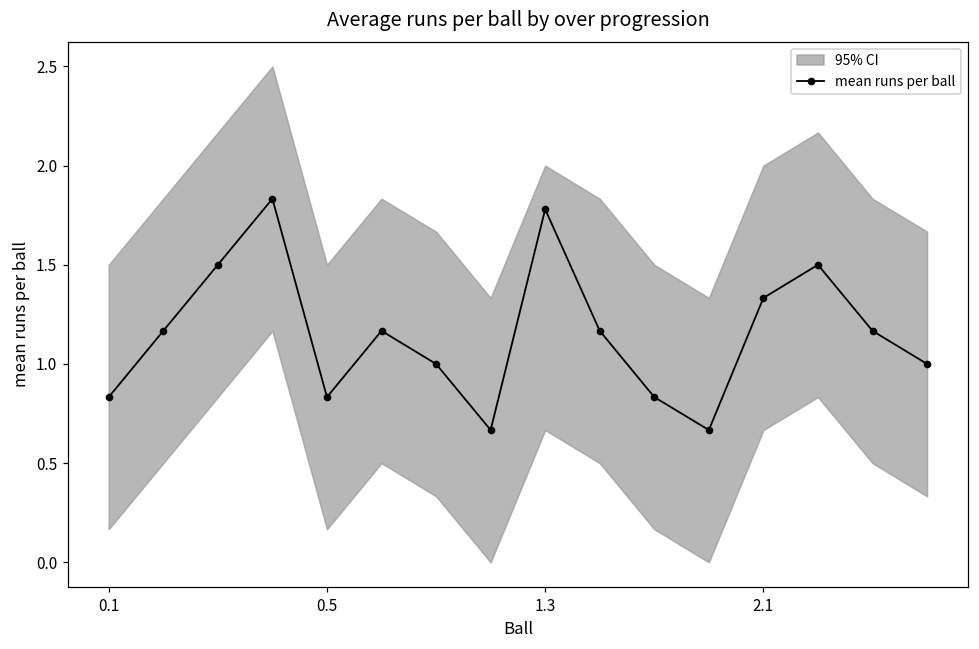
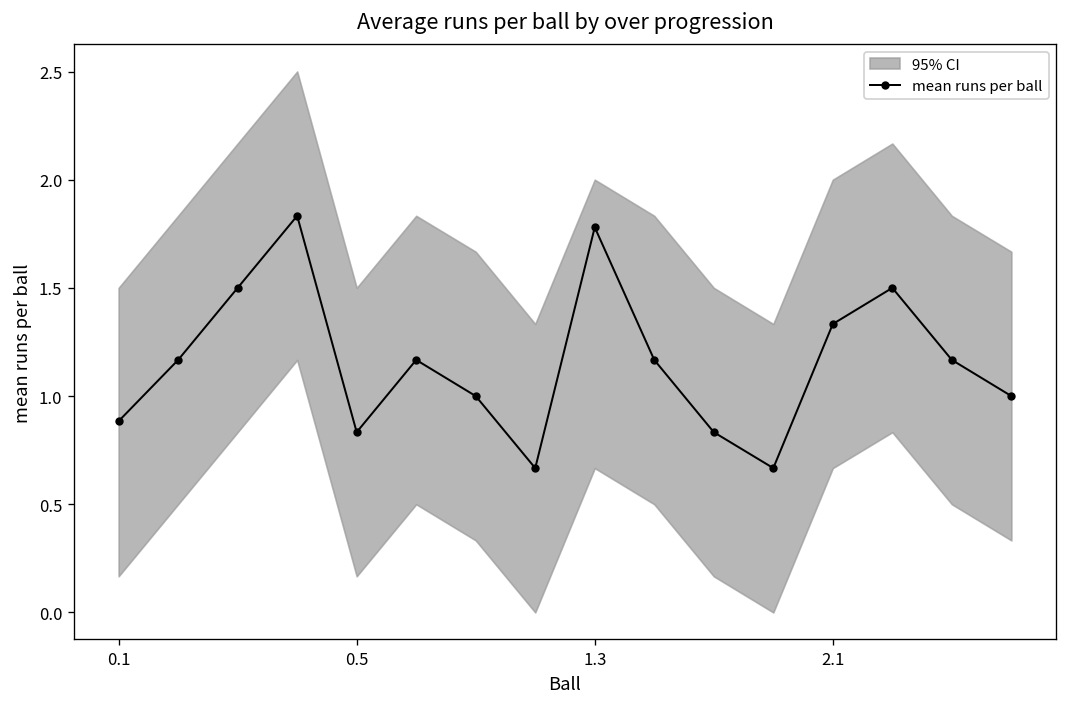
mean runs per ball, 0.1: 0.83 -> 0.88
